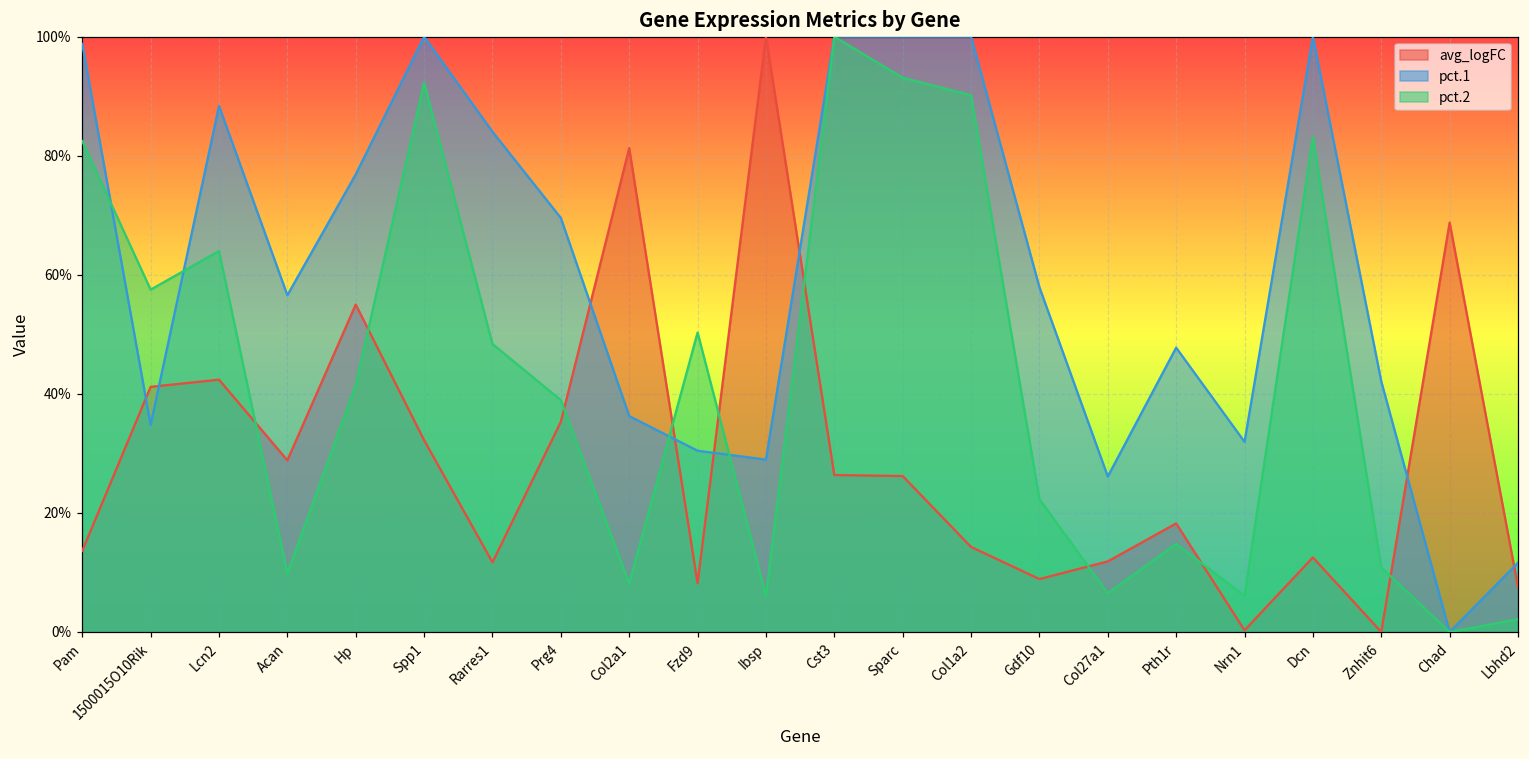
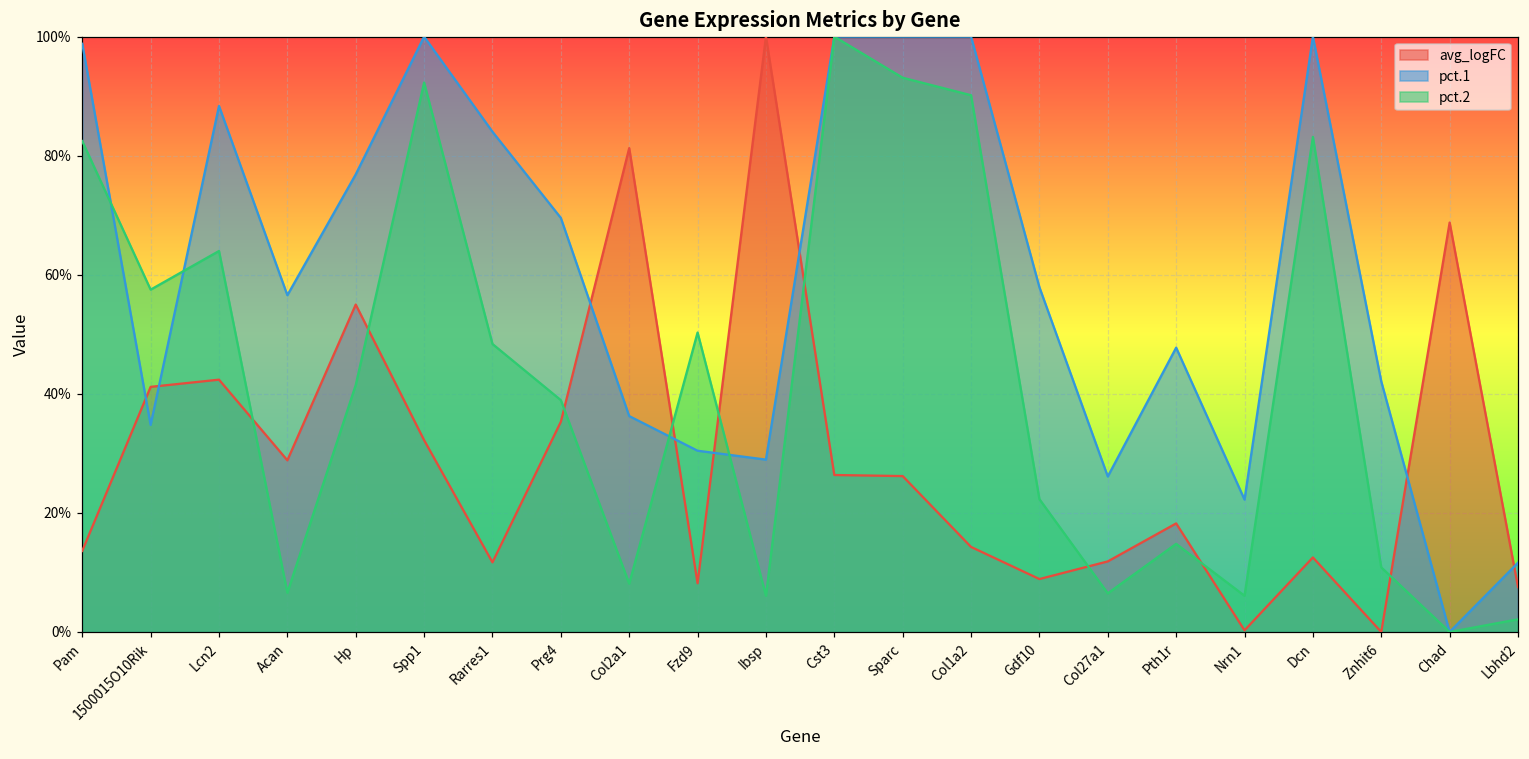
pct.2, Acan: 10% -> 7%
pct.1, Nrn1: 32% -> 22%
